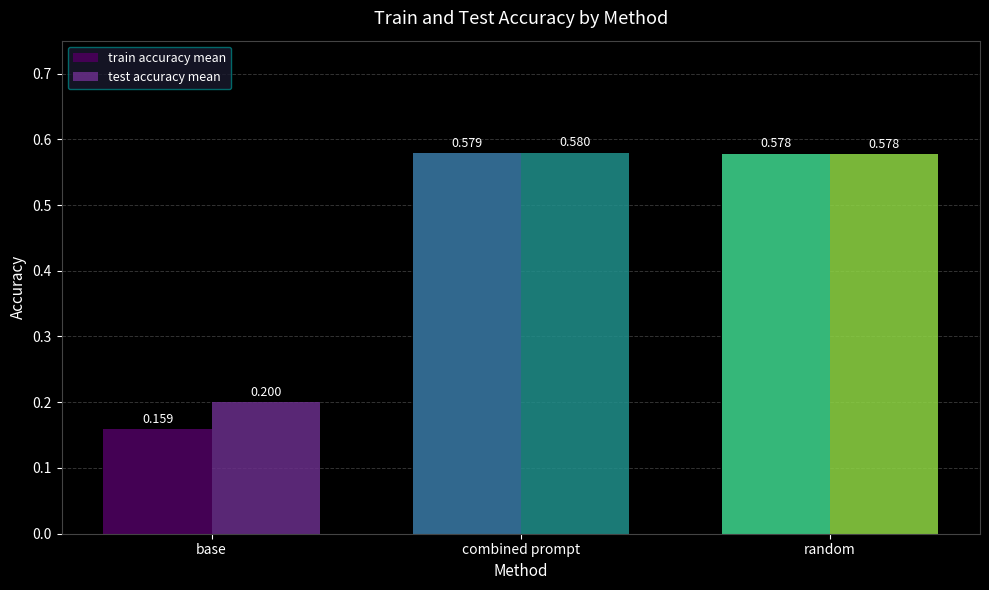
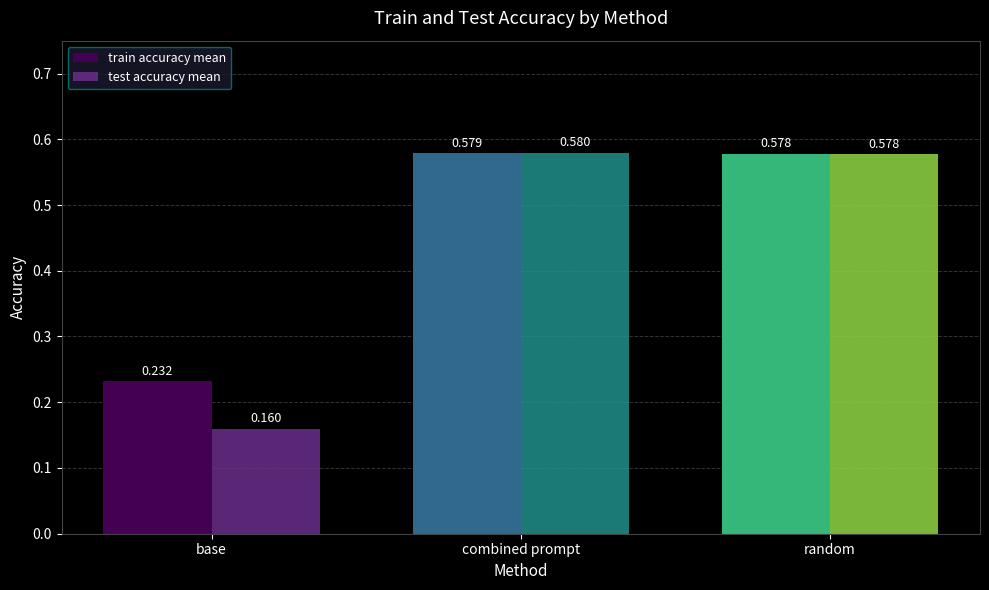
train accuracy mean, base: 0.159 -> 0.232
test accuracy mean, base: 0.200 -> 0.160
